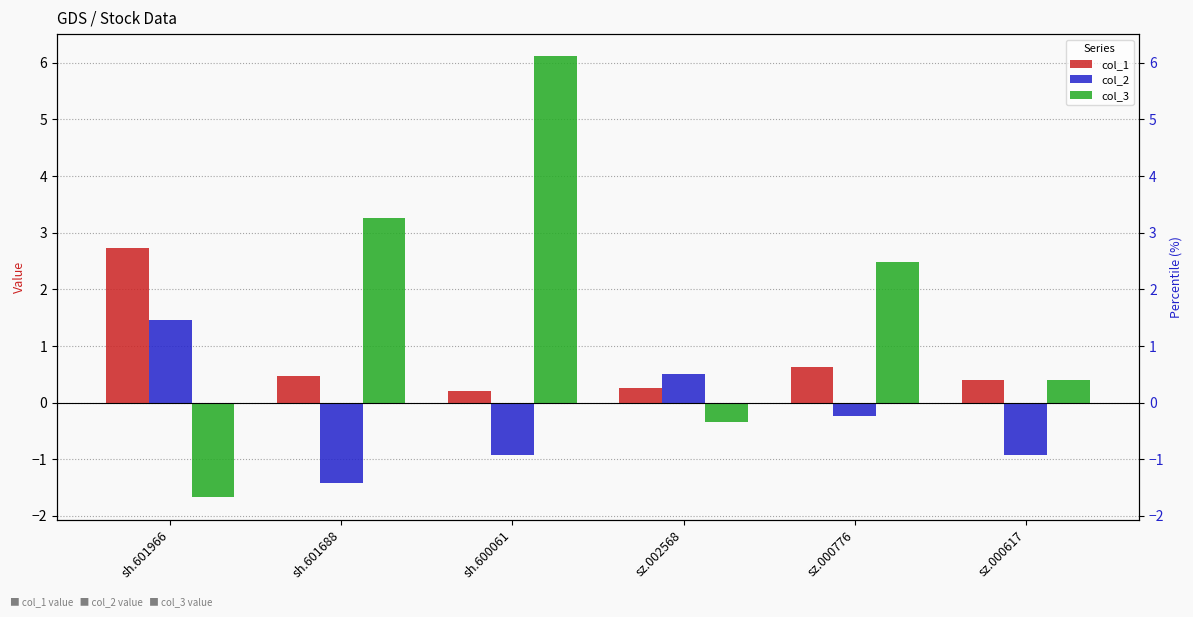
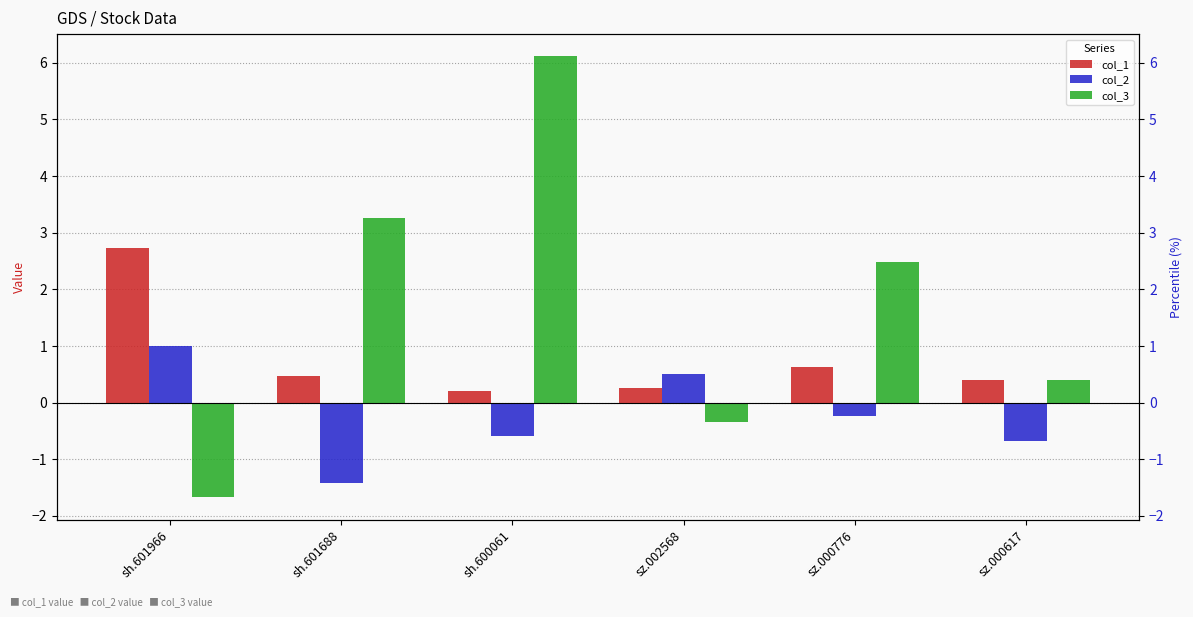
col_2, sh.601966: 1.5 -> 1.0
col_2, sh.600061: -0.9 -> -0.6
col_2, sz.000617: -0.9 -> -0.7
